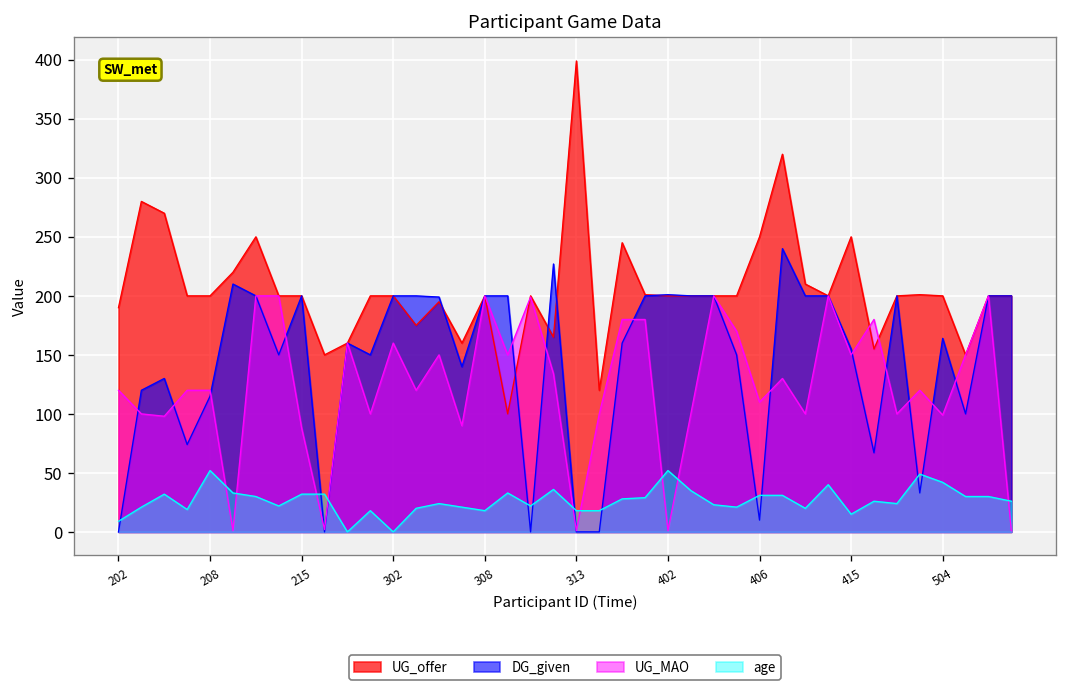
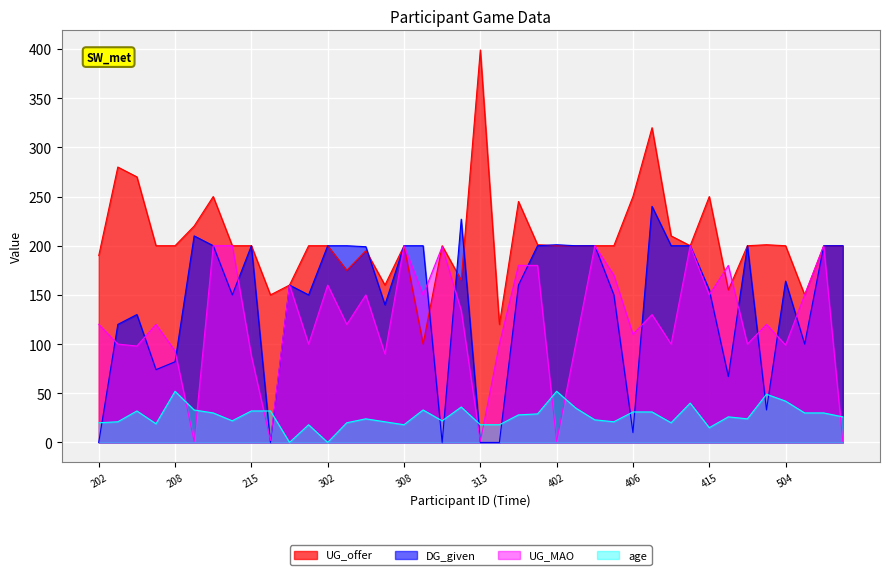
age, 202: 10 -> 20
DG_given, 208: 120 -> 80
UG_MAO, 208: 120 -> 90
